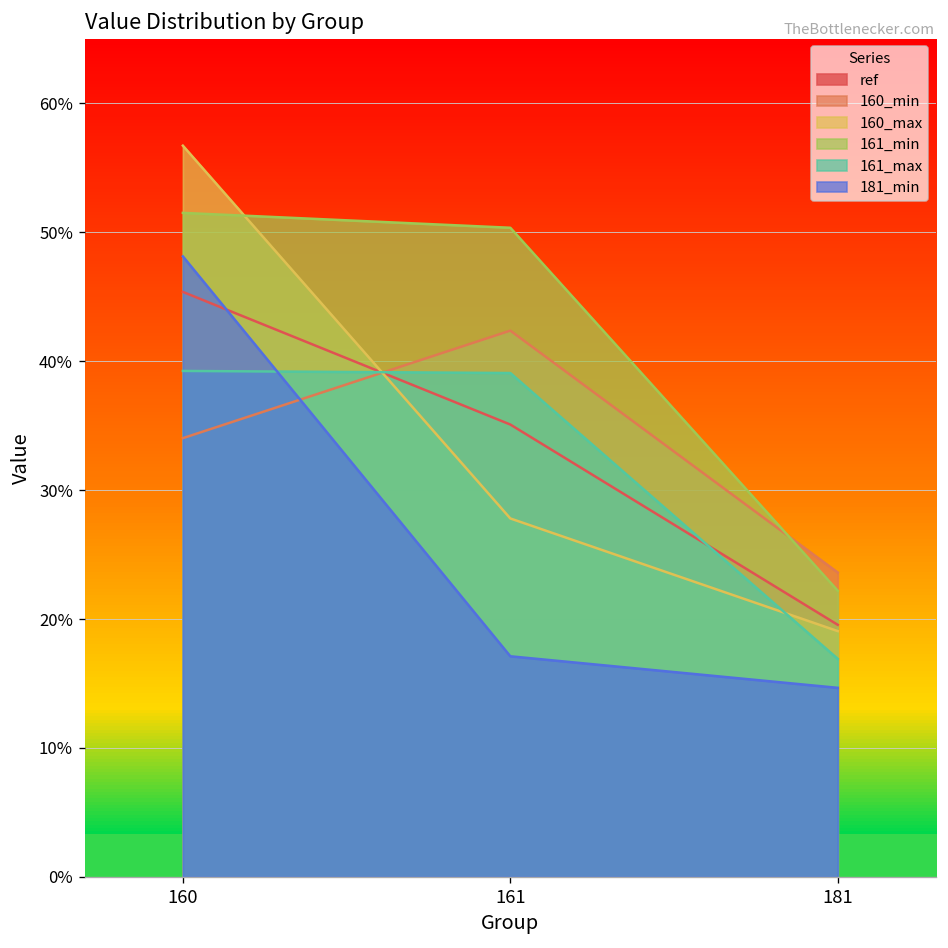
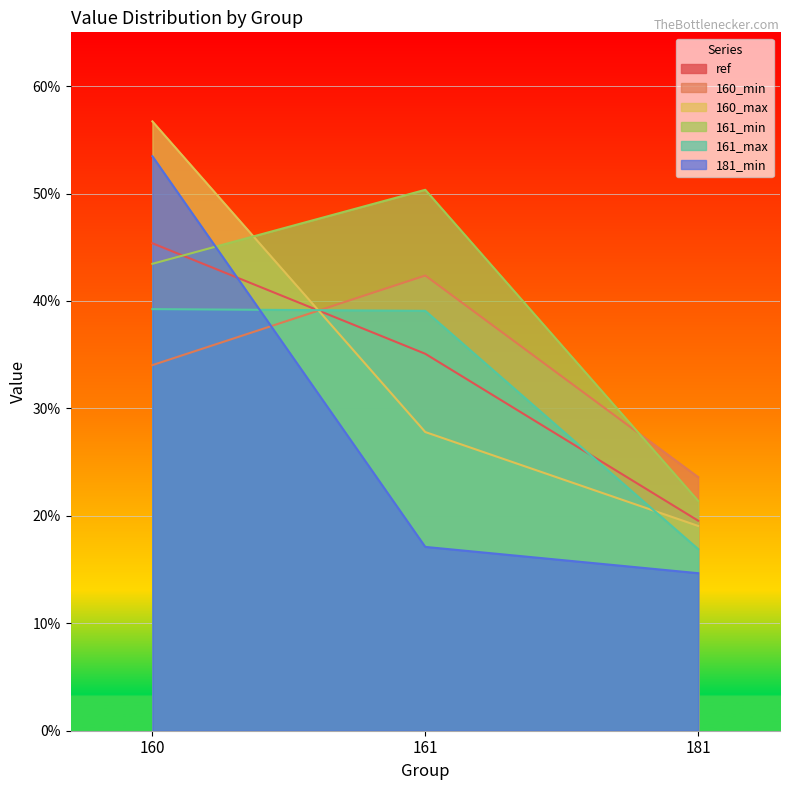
161_min, 160: 51.5% -> 43.5%
181_min, 160: 48.1% -> 53.5%
161_min, 181: 22.2% -> 21.4%
